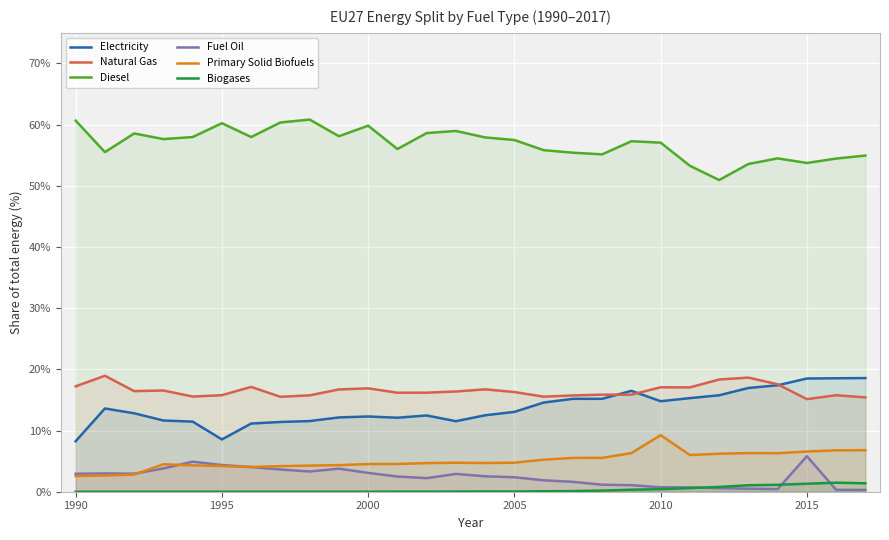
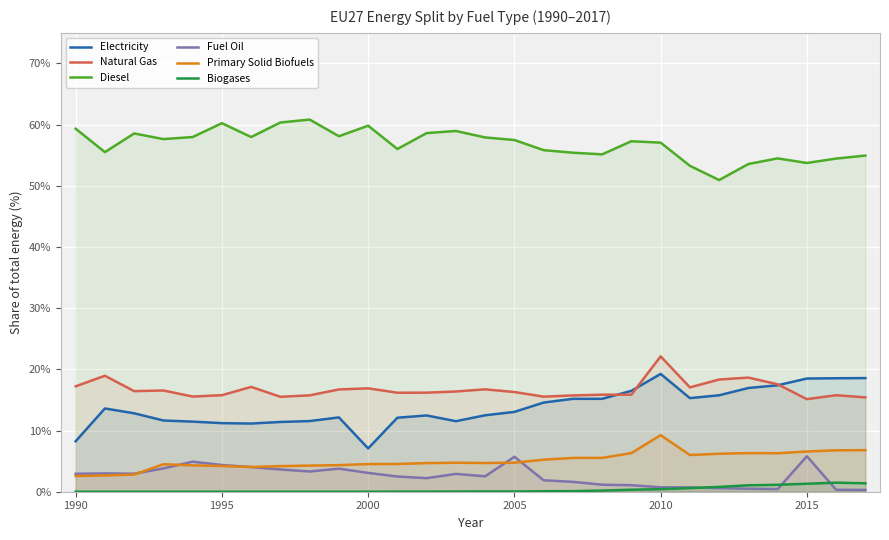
Diesel, 1990: 61% -> 59%
Electricity, 1995: 9% -> 11%
Electricity, 2000: 12% -> 7%
Fuel Oil, 2005: 2% -> 6%
Electricity, 2010: 15% -> 19%
Natural Gas, 2010: 17% -> 22%
